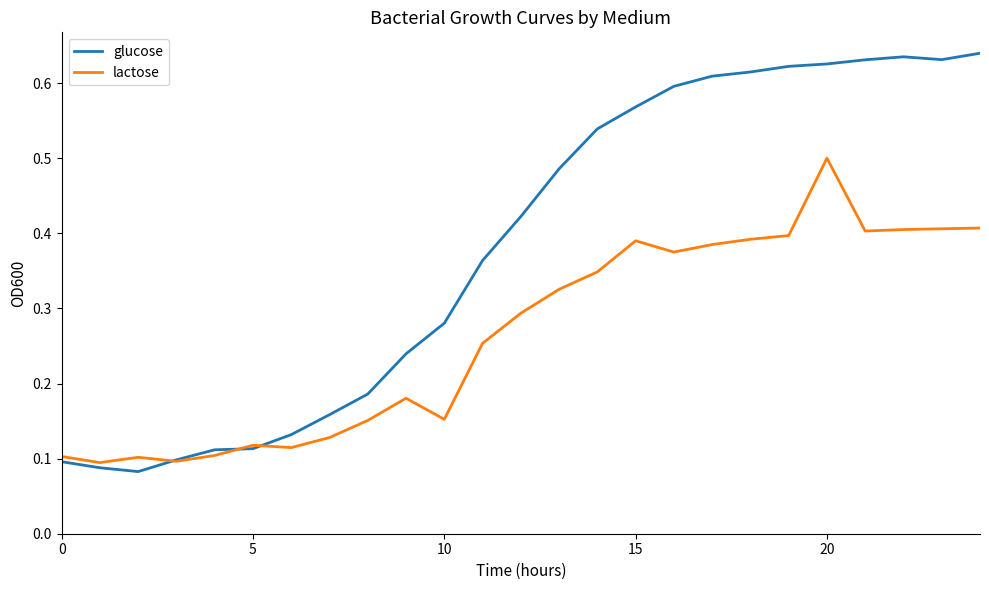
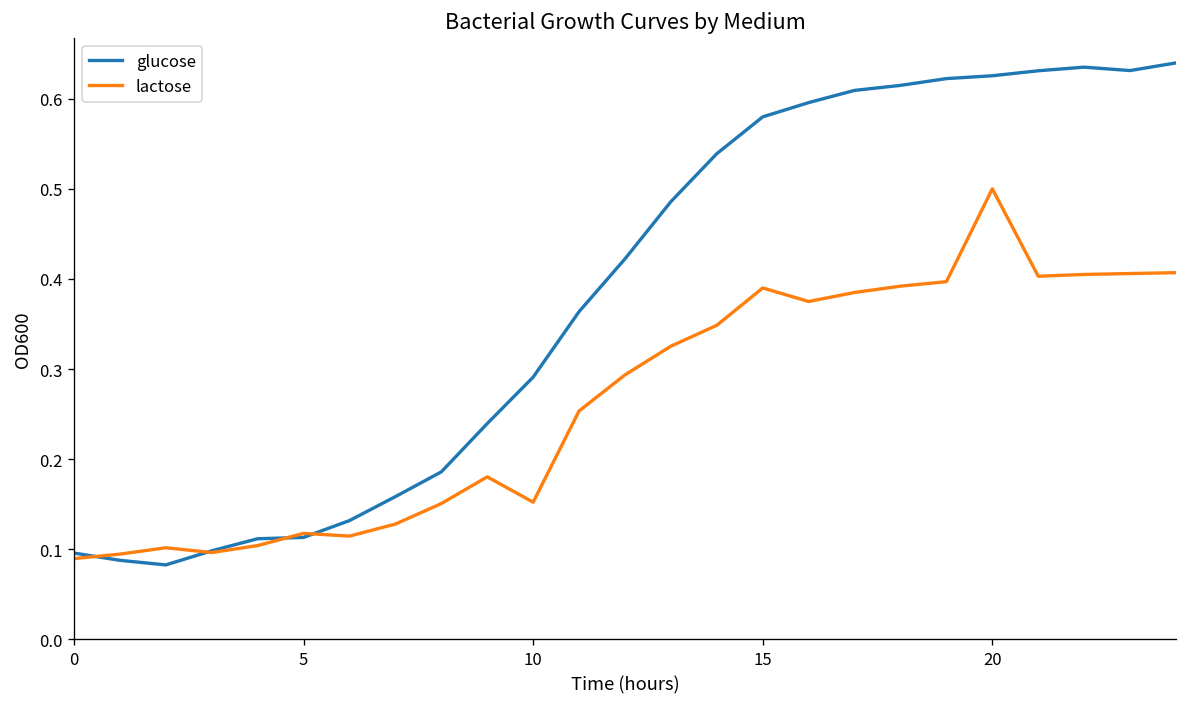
lactose, 0: 0.10 -> 0.09
glucose, 10: 0.28 -> 0.29
glucose, 15: 0.57 -> 0.58
